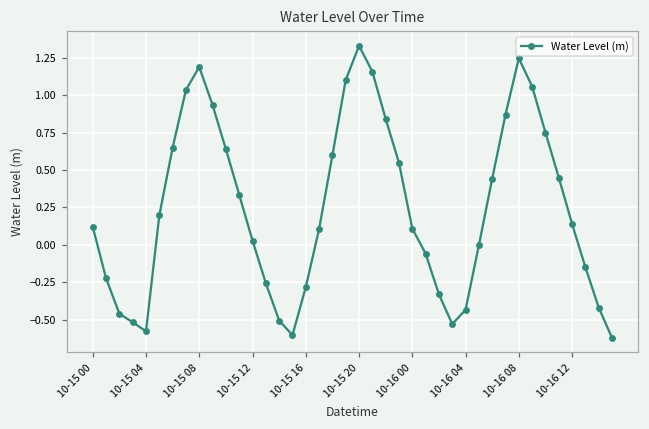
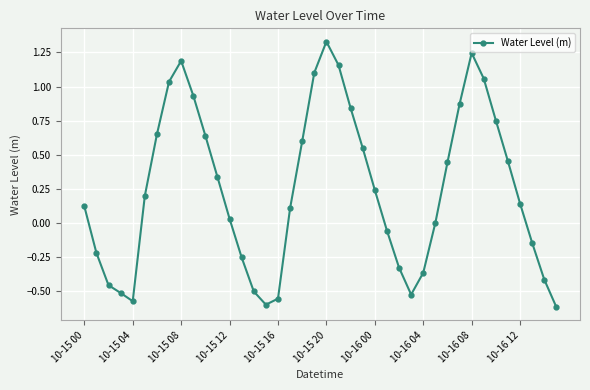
10-15 16: -0.28 -> -0.56
10-16 00: 0.11 -> 0.24
10-16 04: -0.43 -> -0.37
